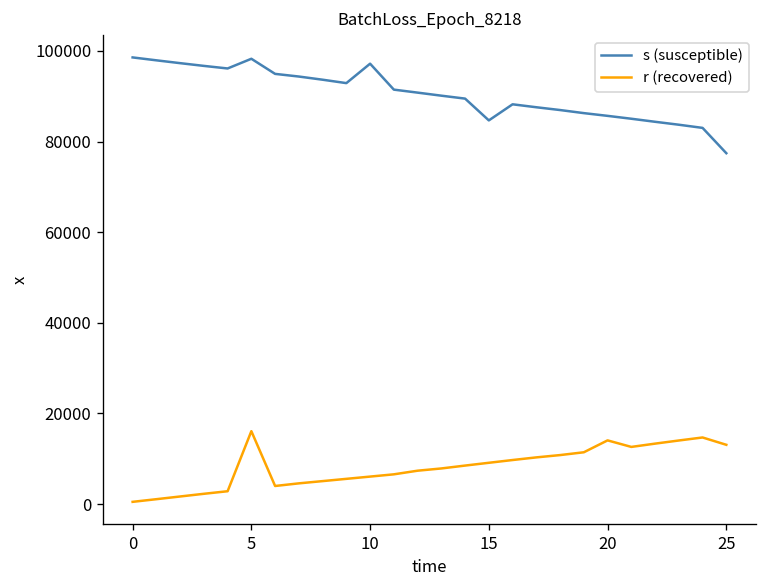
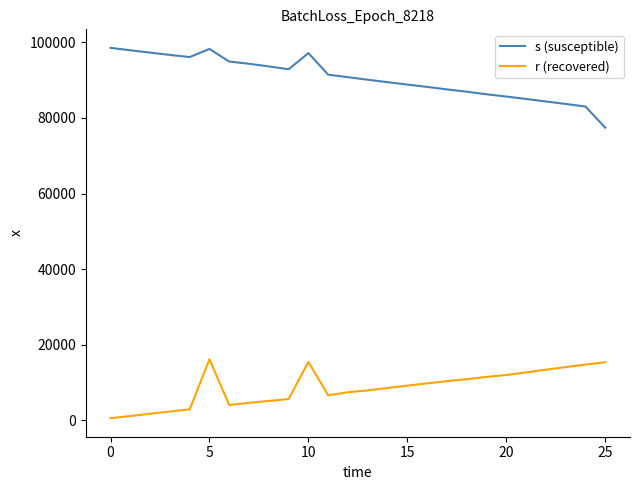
r (recovered), 10: 6000 -> 15000
s (susceptible), 15: 85000 -> 89000
r (recovered), 20: 14000 -> 12000
r (recovered), 25: 13000 -> 15000
